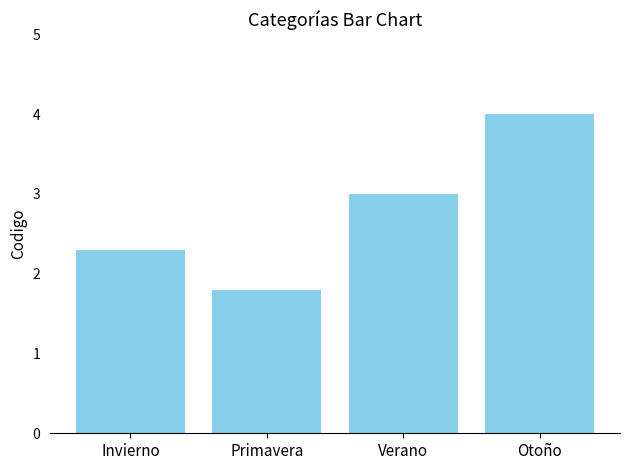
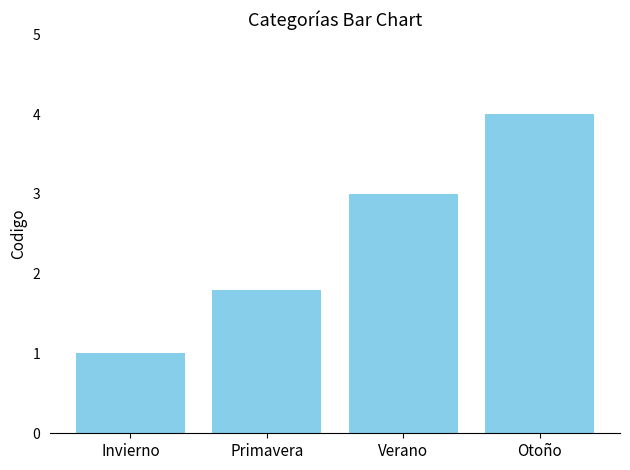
Invierno: 2.3 -> 1.0
